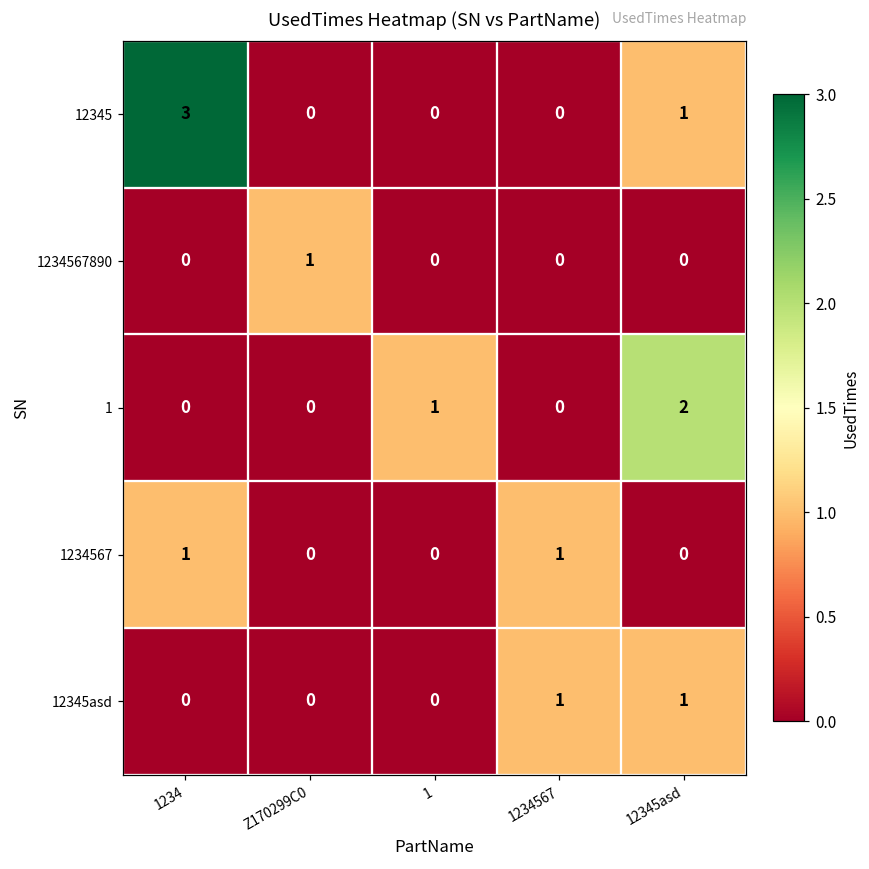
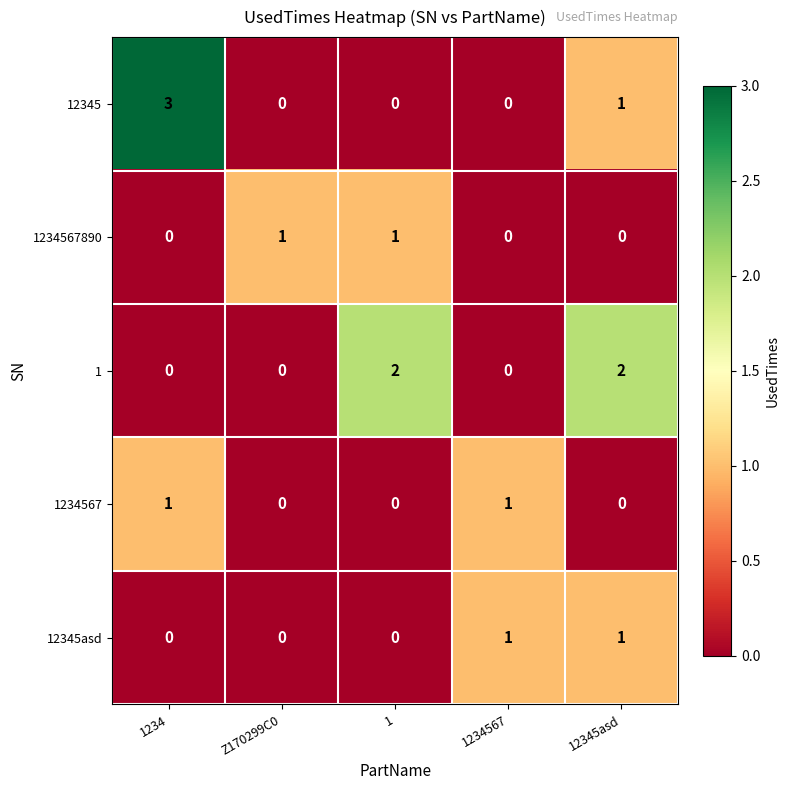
1234567890, 1: 0 -> 1
1, 1: 1 -> 2
